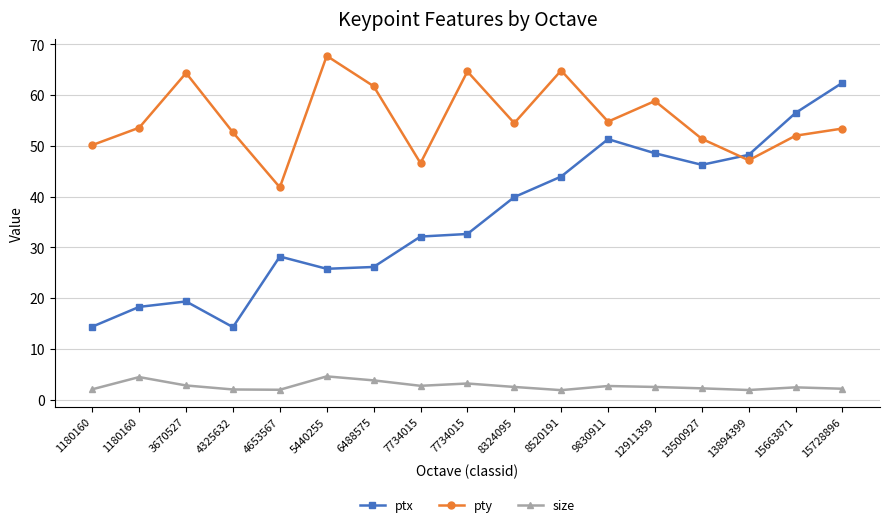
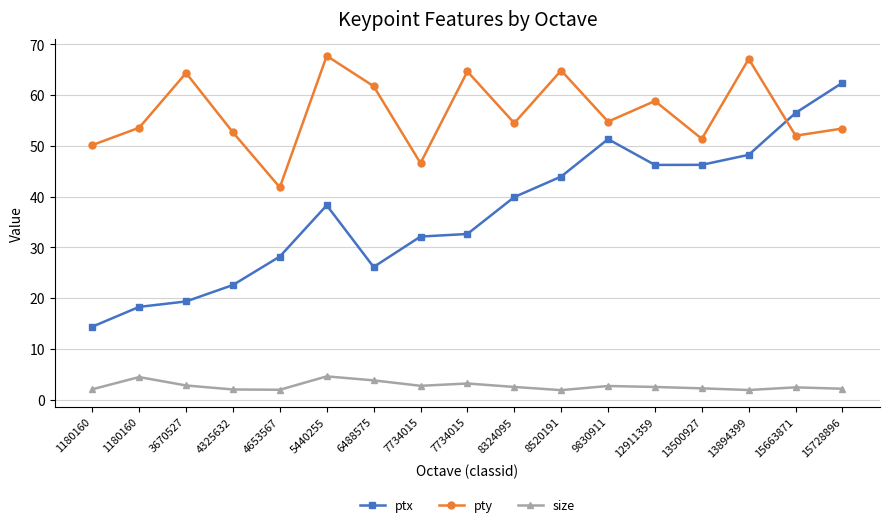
ptx, 4325632: 14 -> 23
ptx, 5440255: 26 -> 38
ptx, 12911359: 49 -> 46
pty, 13894399: 47 -> 67
